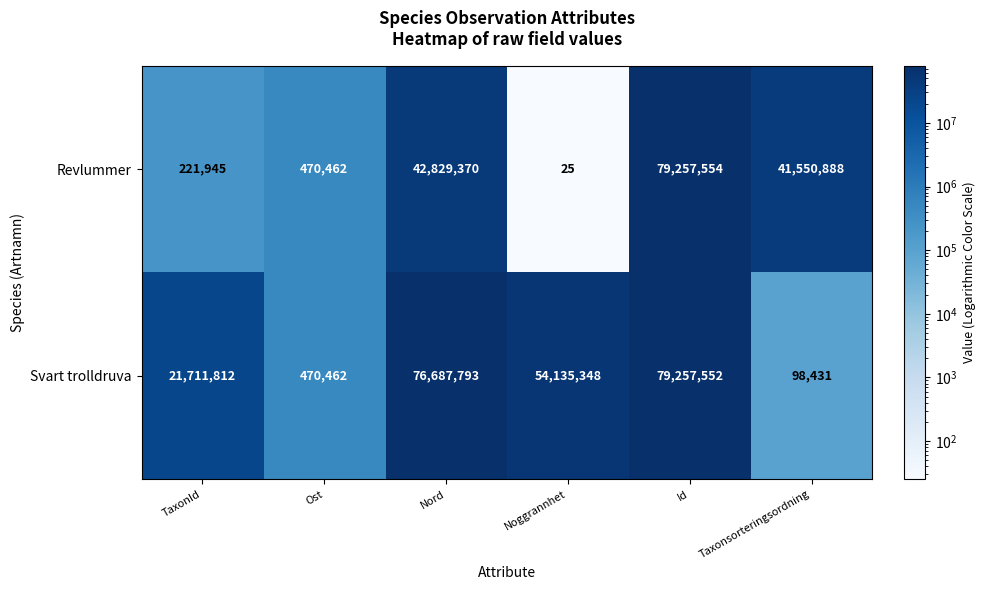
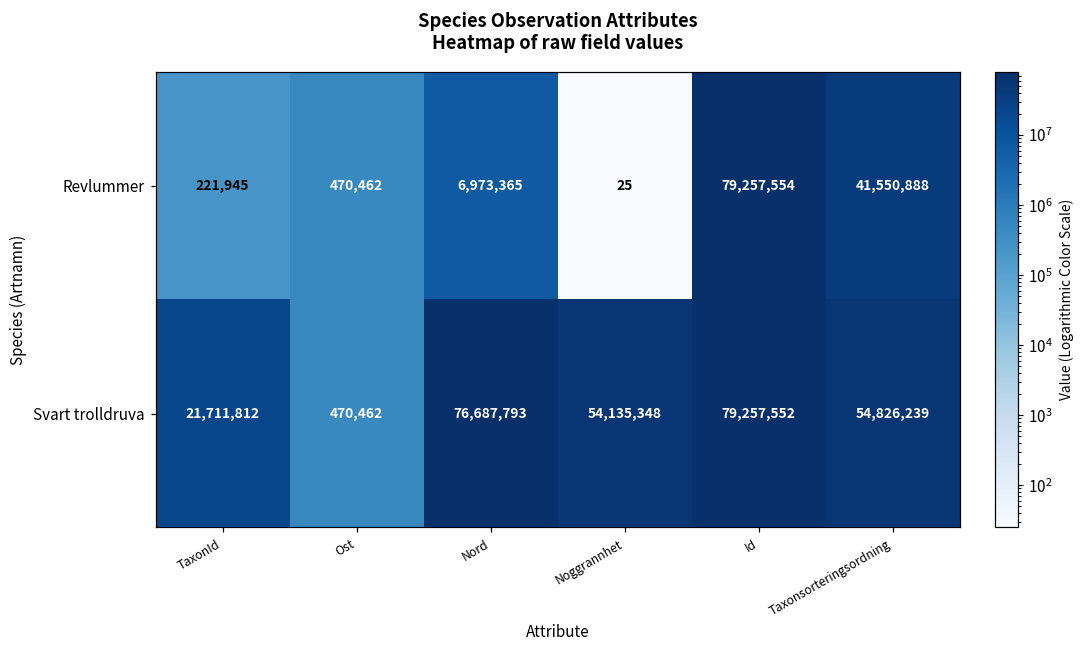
Revlummer, Nord: 42,829,370 -> 6,973,365
Svart trolldruva, Taxonsorteringsordning: 98,431 -> 54,826,239
